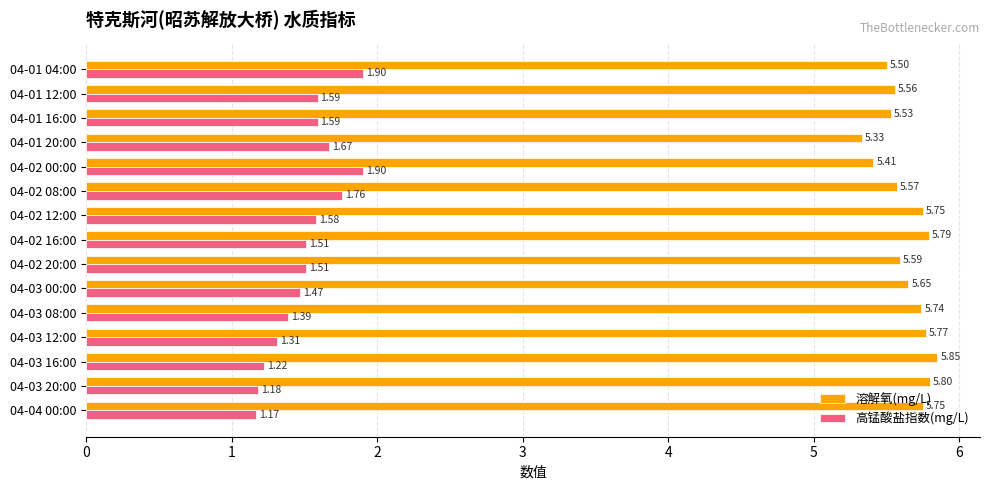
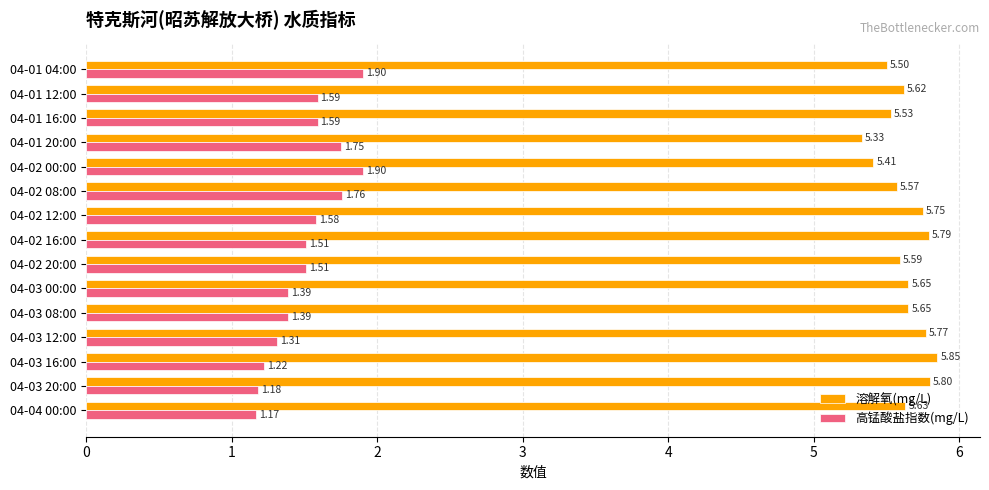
溶解氧(mg/L), 04-01 12:00: 5.56 -> 5.62
高锰酸盐指数(mg/L), 04-01 20:00: 1.67 -> 1.75
高锰酸盐指数(mg/L), 04-03 00:00: 1.47 -> 1.39
溶解氧(mg/L), 04-03 08:00: 5.74 -> 5.65
溶解氧(mg/L), 04-04 00:00: 5.75 -> 5.63
